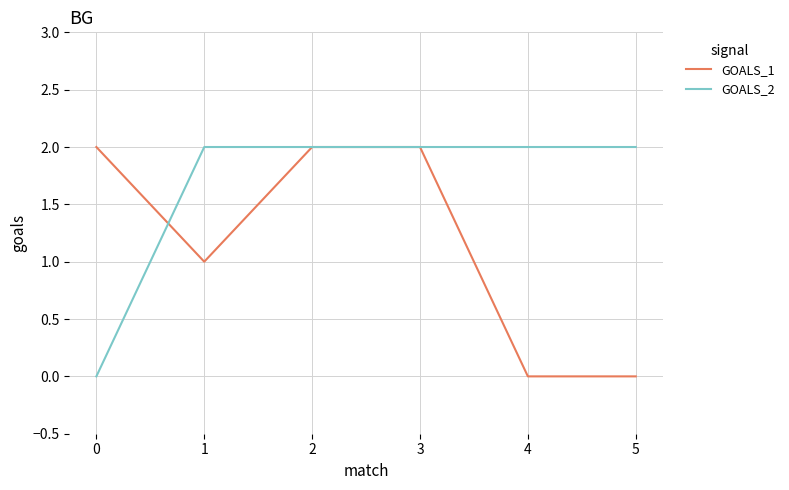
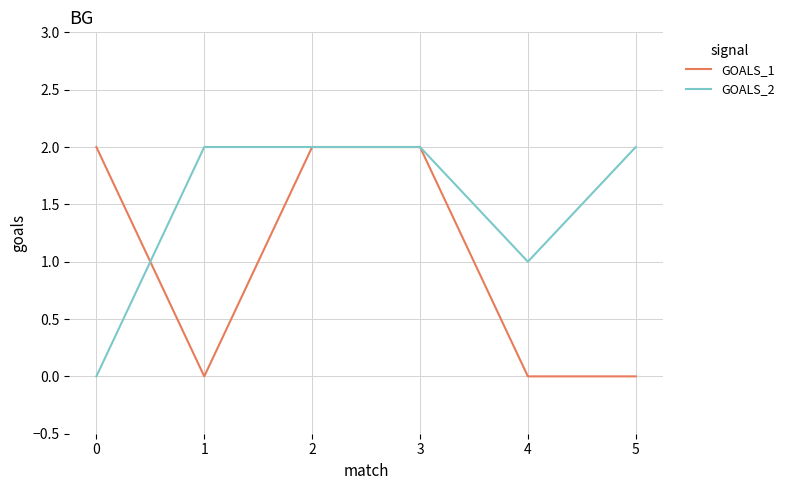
GOALS_1, 1: 1 -> 0
GOALS_2, 4: 2 -> 1
